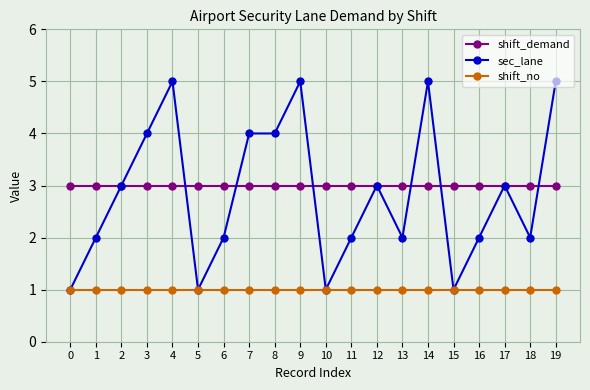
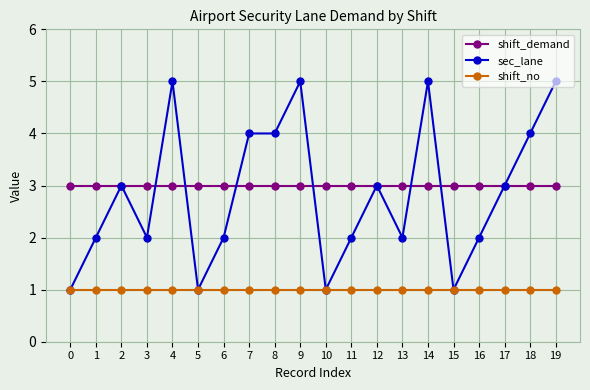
sec_lane, 3: 4 -> 2
sec_lane, 18: 2 -> 4
